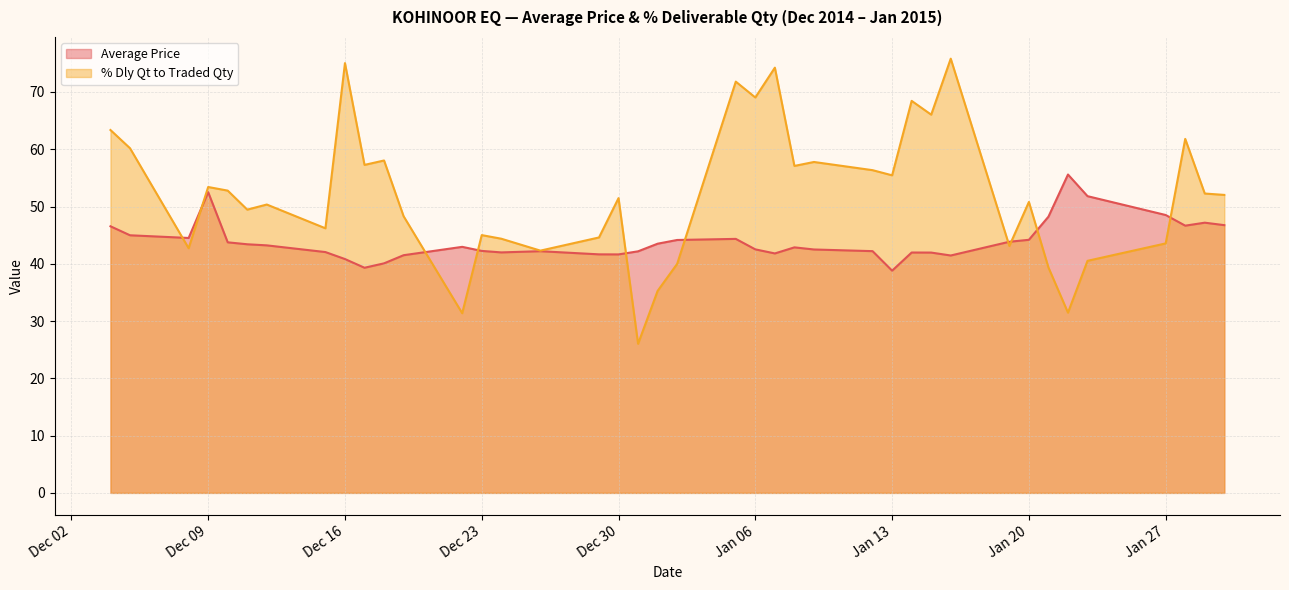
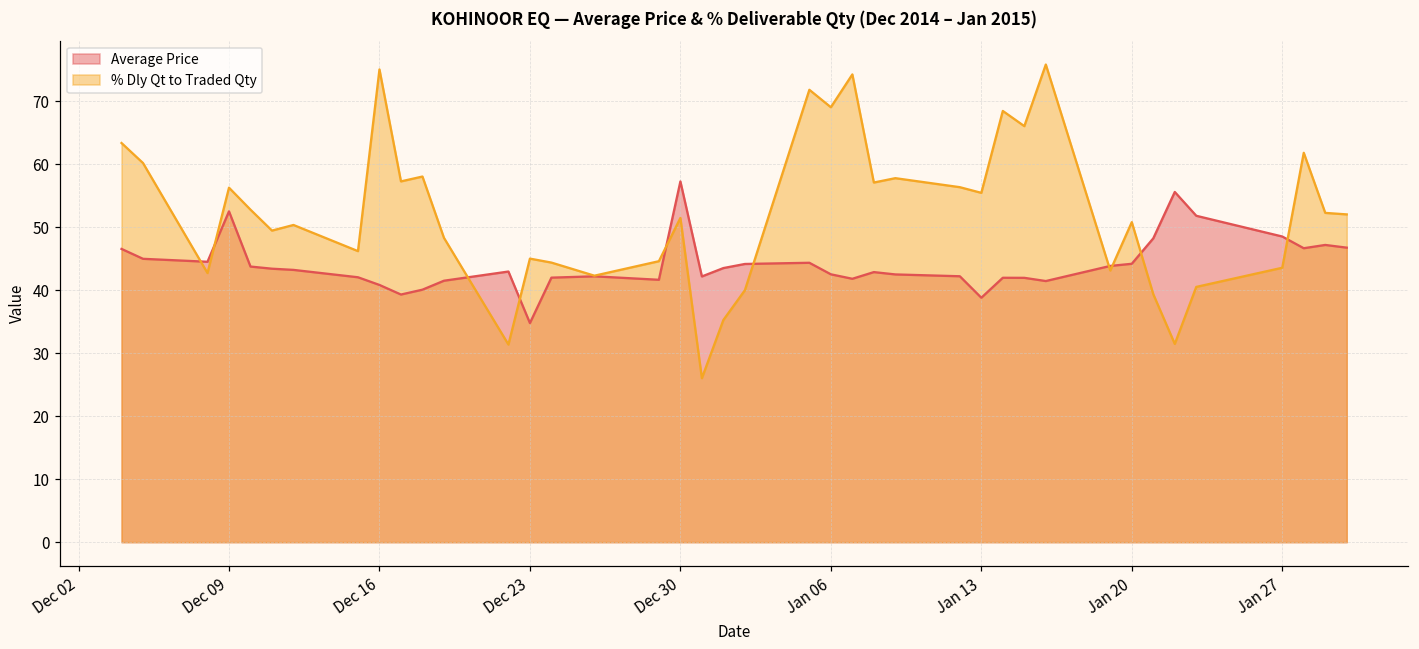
% Dly Qt to Traded Qty, Dec 09: 53 -> 56
Average Price, Dec 23: 42 -> 35
Average Price, Dec 30: 42 -> 57
